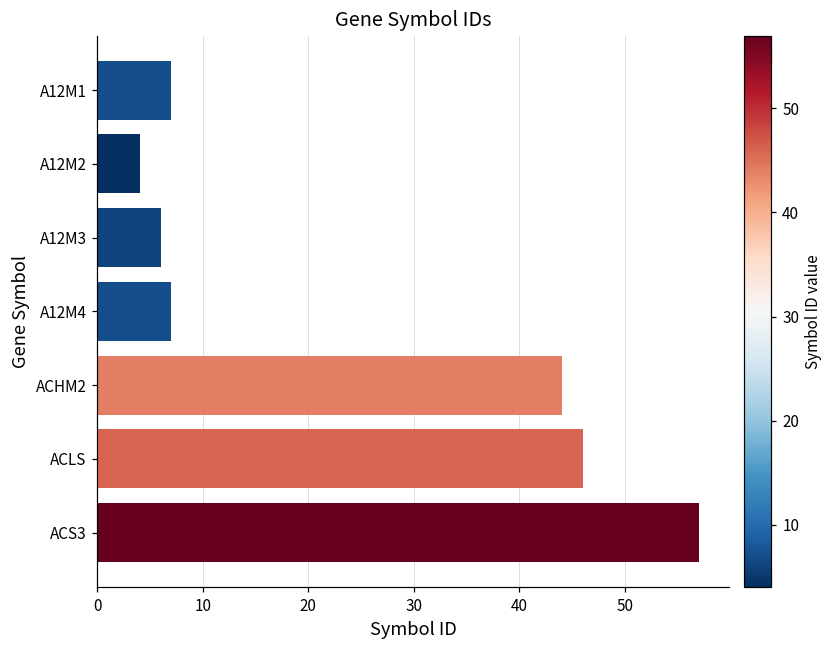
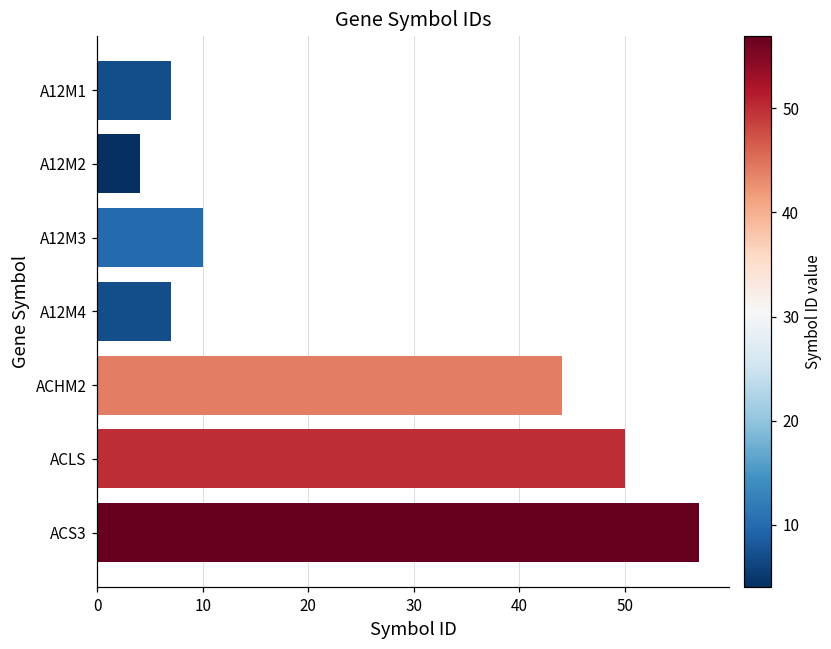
A12M3: 6 -> 10
ACLS: 46 -> 50
